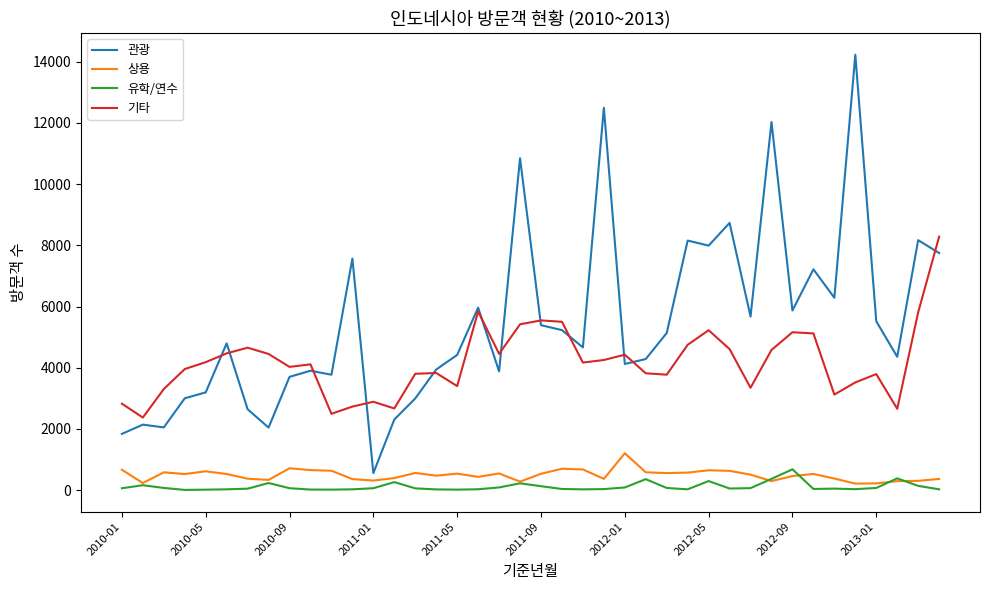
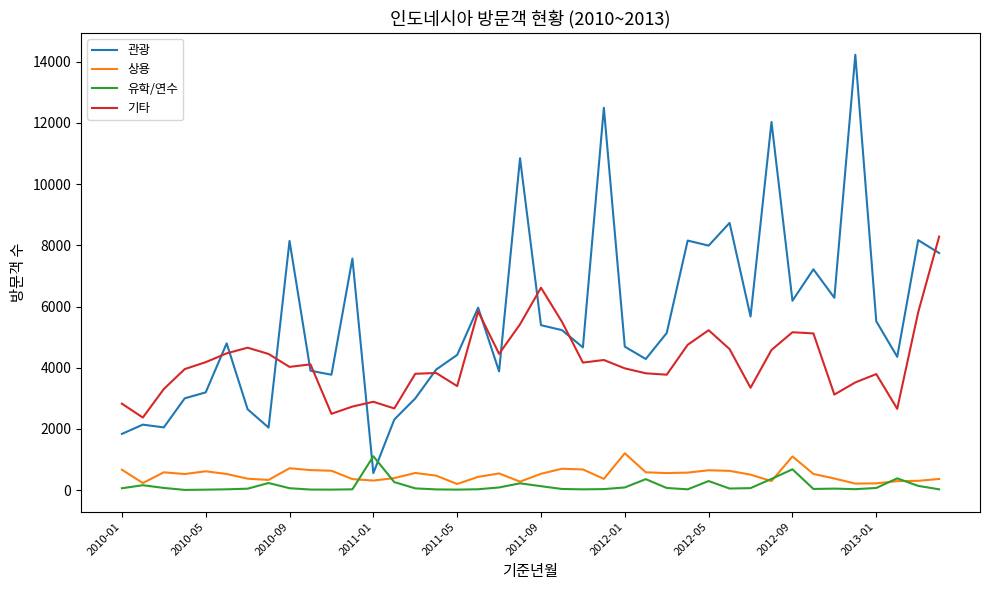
관광, 2010-09: 3700 -> 8100
유학/연수, 2011-01: 100 -> 1100
상용, 2011-05: 500 -> 200
기타, 2011-09: 5500 -> 6600
관광, 2012-01: 4100 -> 4700
기타, 2012-01: 4400 -> 4000
관광, 2012-09: 5900 -> 6200
상용, 2012-09: 500 -> 1100
